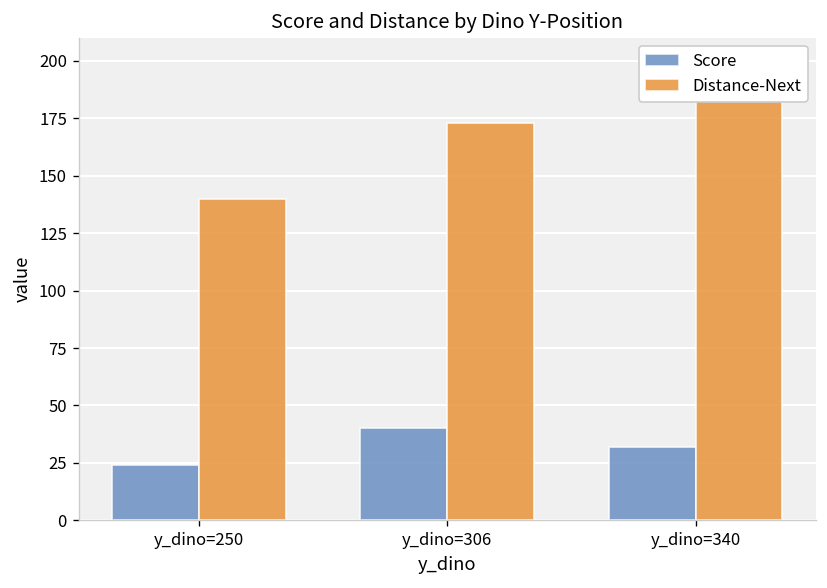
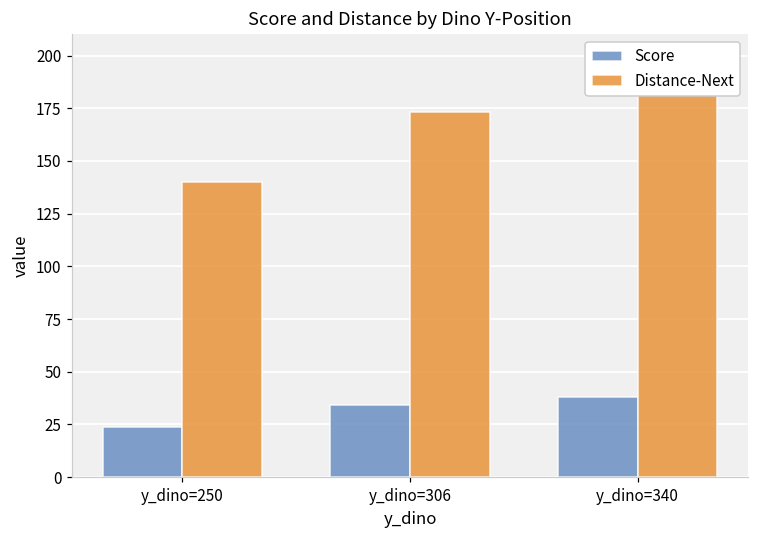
Score, y_dino=306: 40 -> 34
Score, y_dino=340: 32 -> 38
